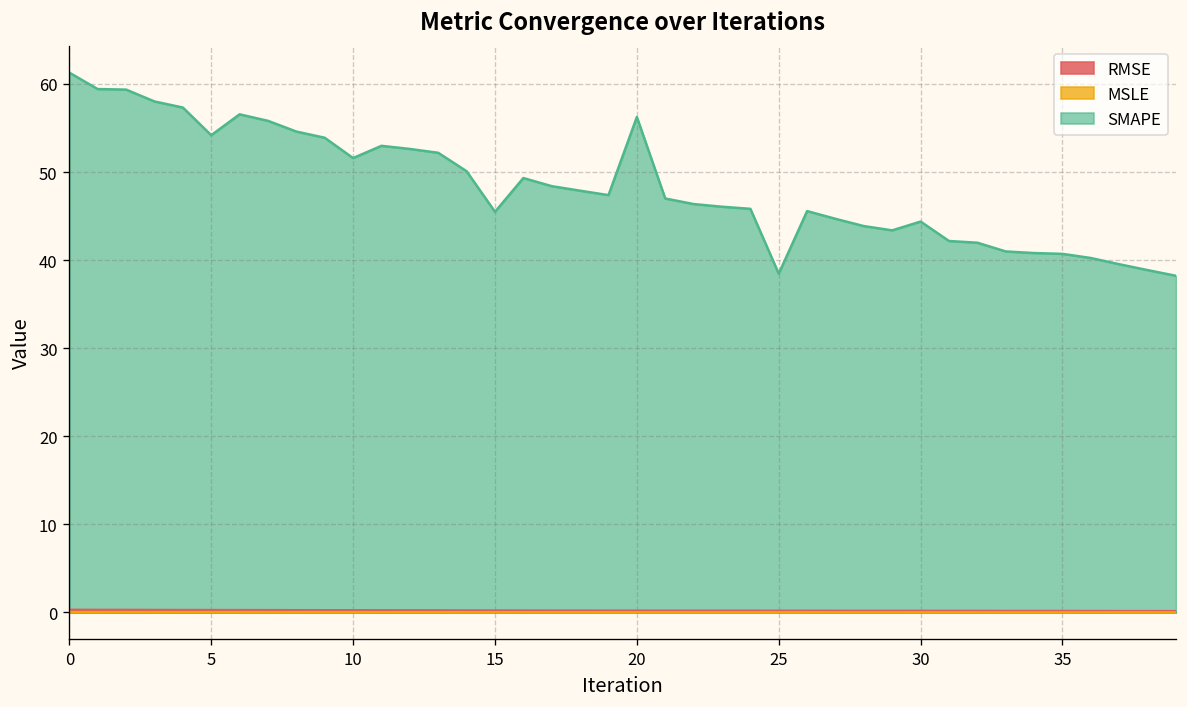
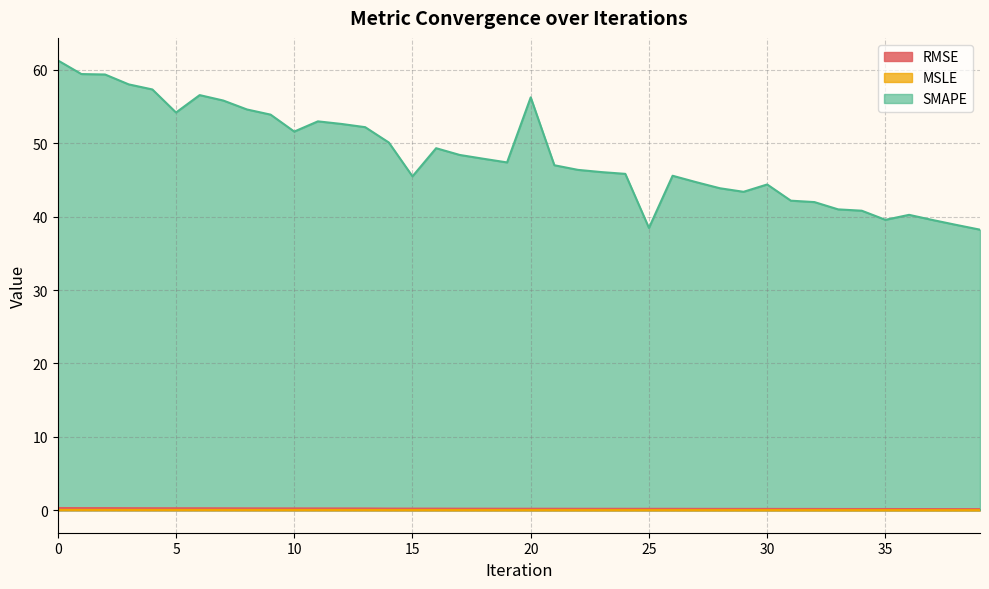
SMAPE, 35: 41 -> 40
